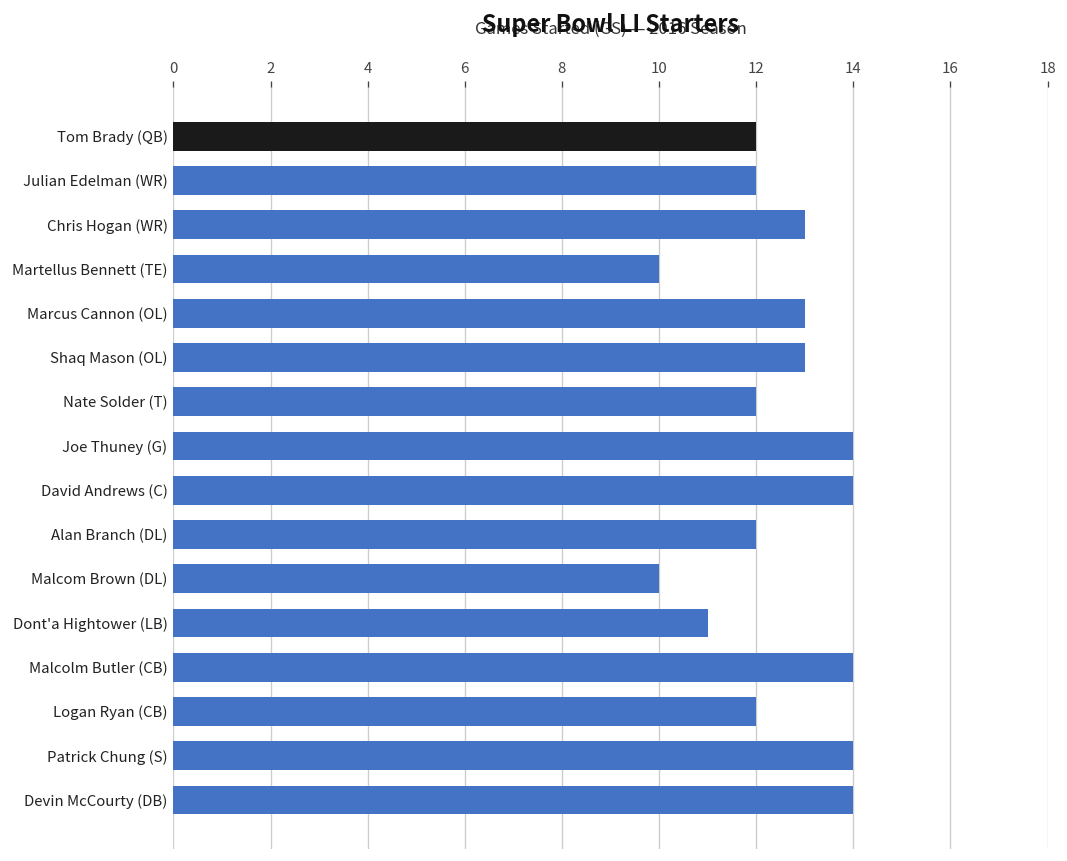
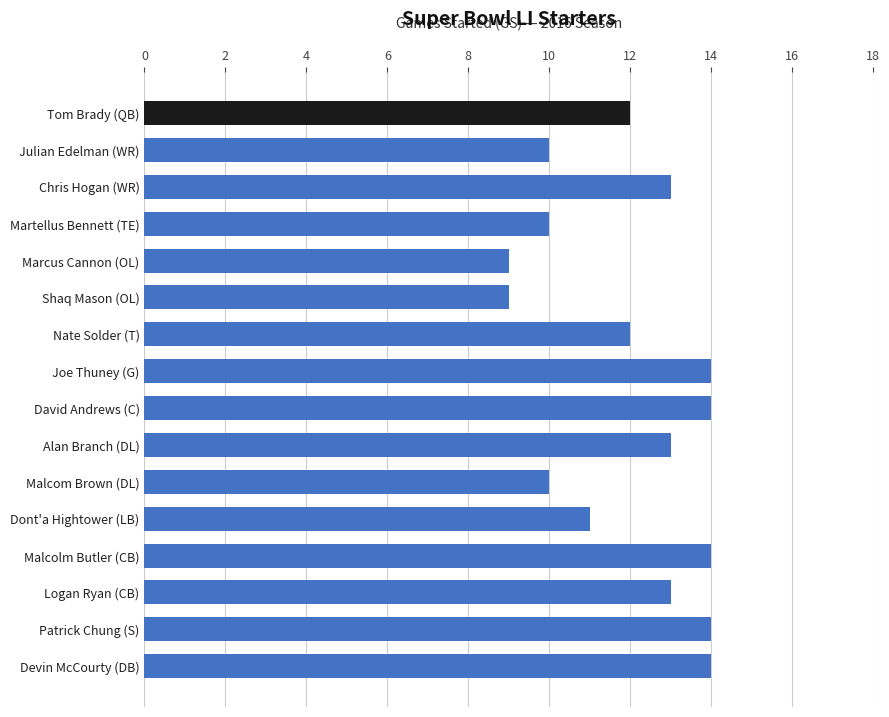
Julian Edelman (WR): 12 -> 10
Marcus Cannon (OL): 13 -> 9
Shaq Mason (OL): 13 -> 9
Alan Branch (DL): 12 -> 13
Logan Ryan (CB): 12 -> 13
